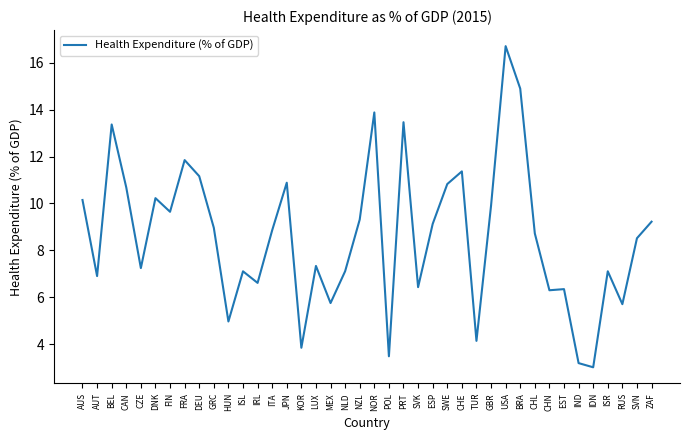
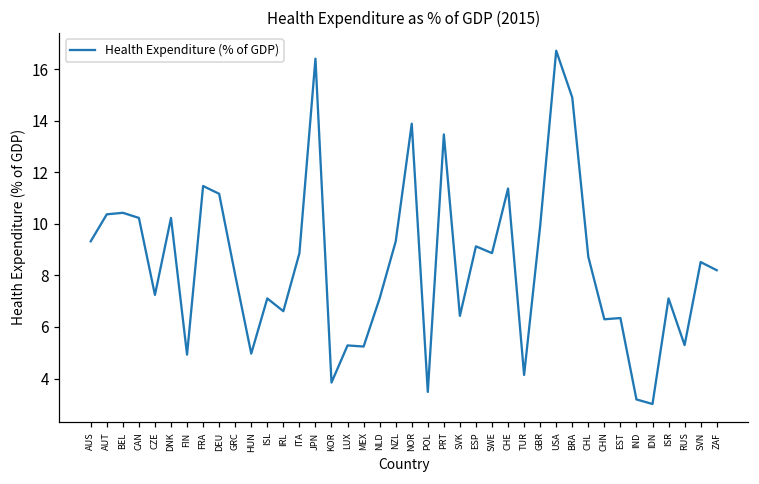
AUS: 10.1 -> 9.3
AUT: 6.9 -> 10.4
BEL: 13.4 -> 10.4
CAN: 10.7 -> 10.2
FIN: 9.6 -> 4.9
FRA: 11.9 -> 11.5
GRC: 9.0 -> 8.0
JPN: 10.9 -> 16.4
LUX: 7.3 -> 5.3
MEX: 5.8 -> 5.2
SWE: 10.8 -> 8.9
RUS: 5.7 -> 5.3
ZAF: 9.2 -> 8.2
